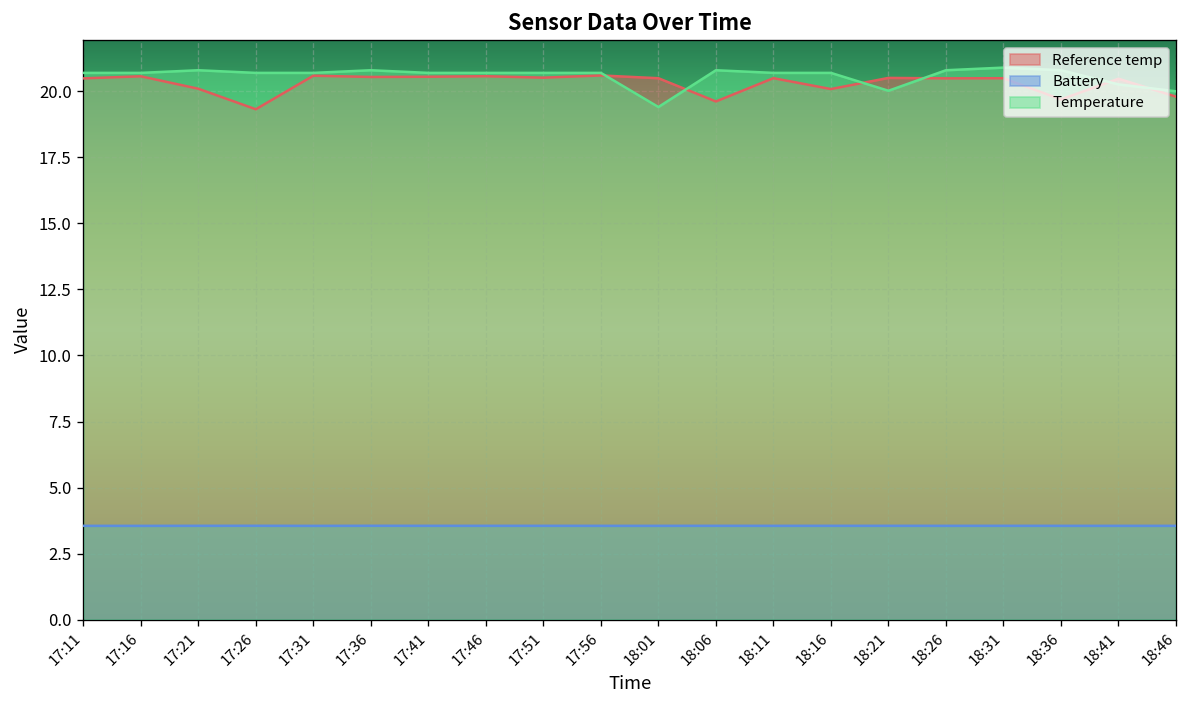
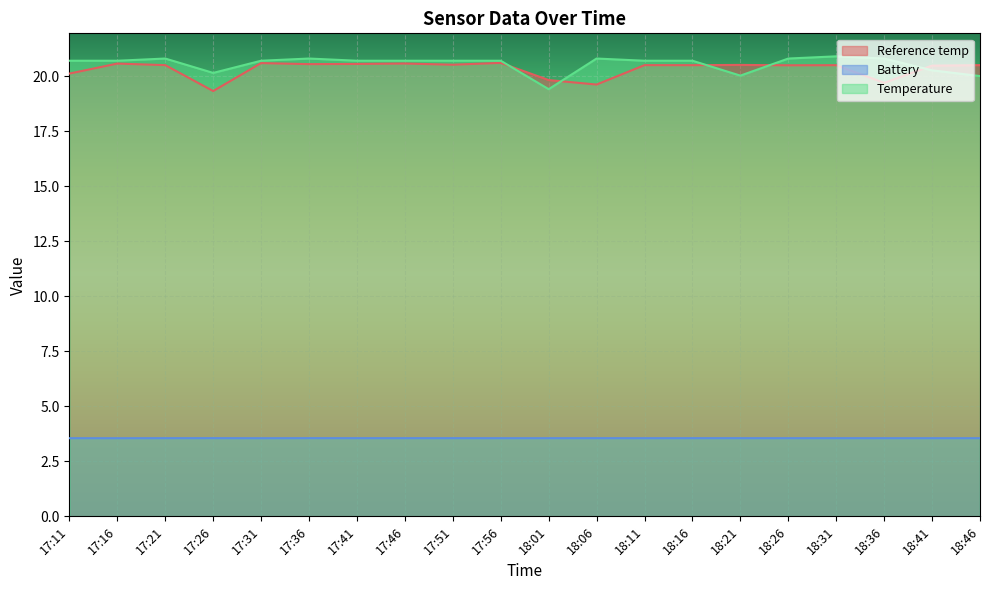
Reference temp, 17:11: 20.5 -> 20.1
Reference temp, 17:21: 20.1 -> 20.5
Temperature, 17:26: 20.7 -> 20.1
Reference temp, 18:01: 20.5 -> 19.8
Reference temp, 18:16: 20.1 -> 20.5
Reference temp, 18:46: 19.8 -> 20.5
